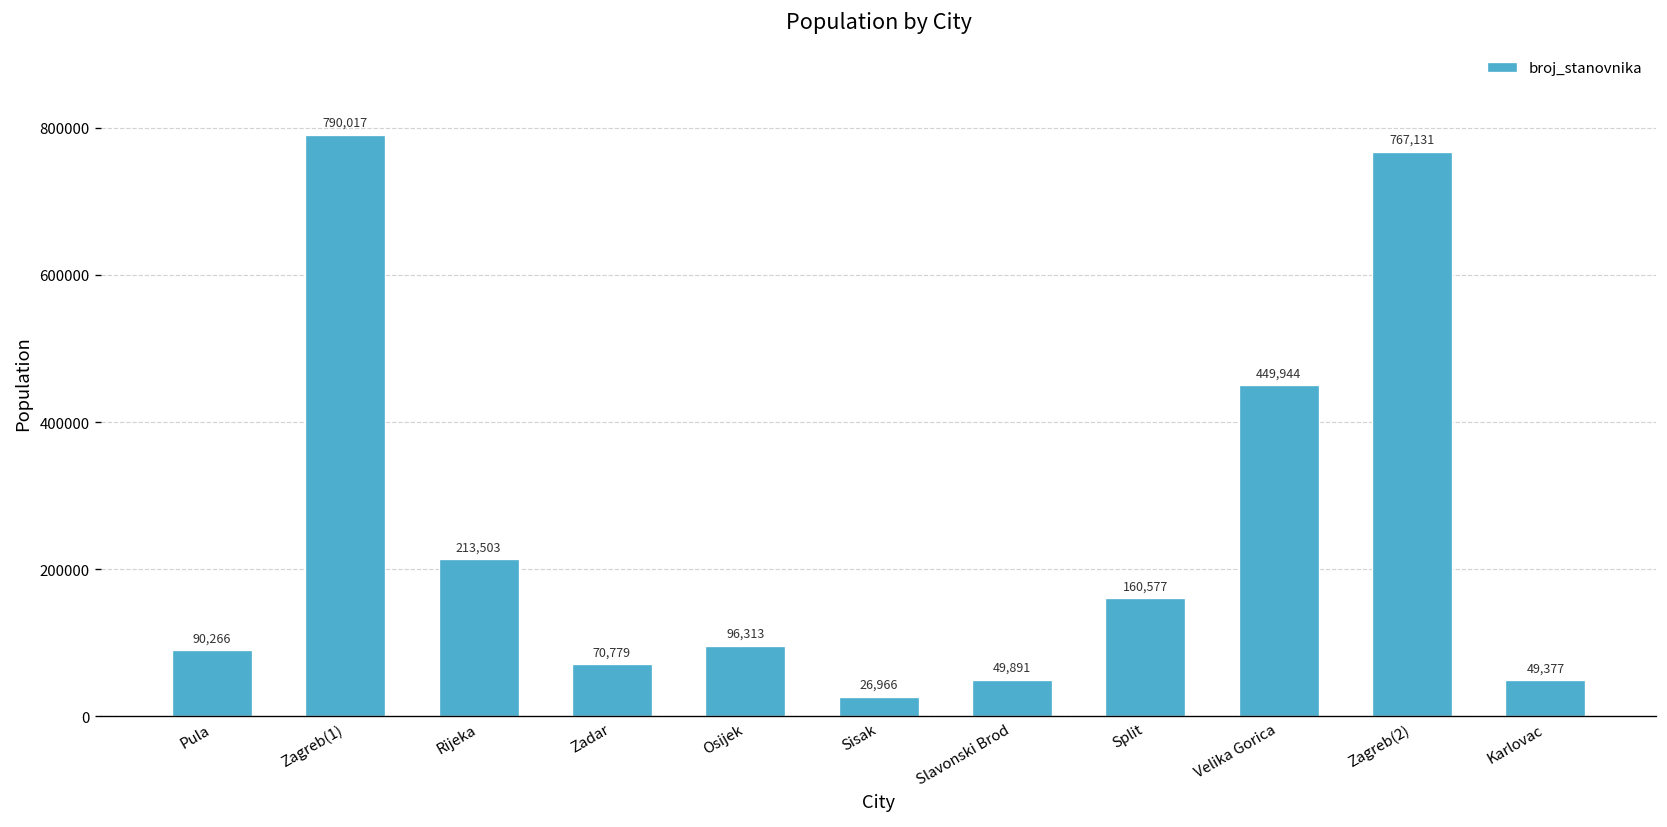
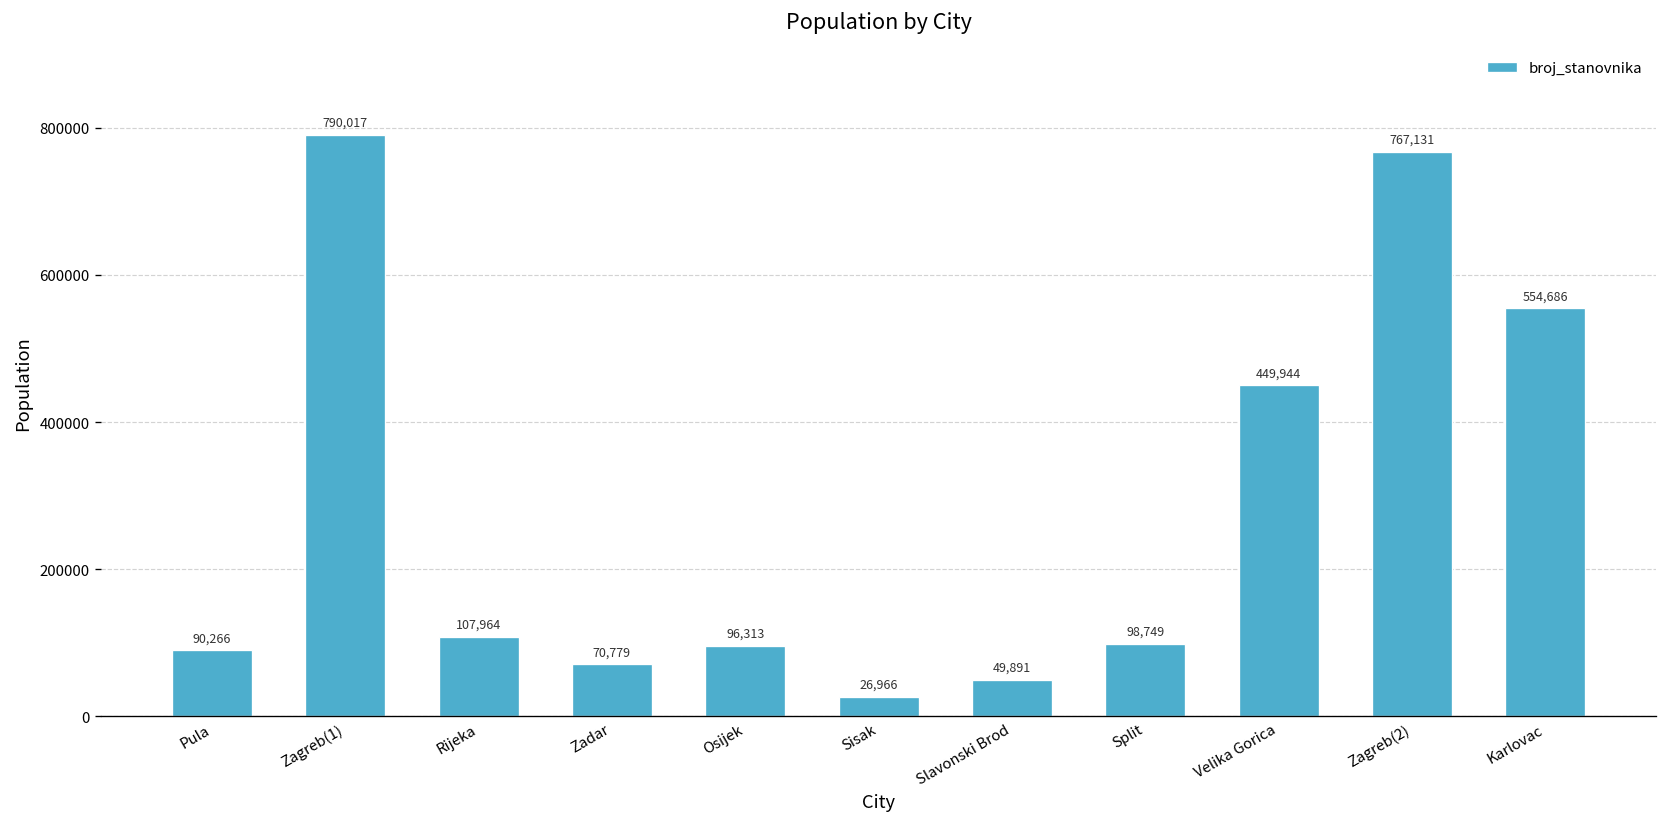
Rijeka: 213,503 -> 107,964
Split: 160,577 -> 98,749
Karlovac: 49,377 -> 554,686
